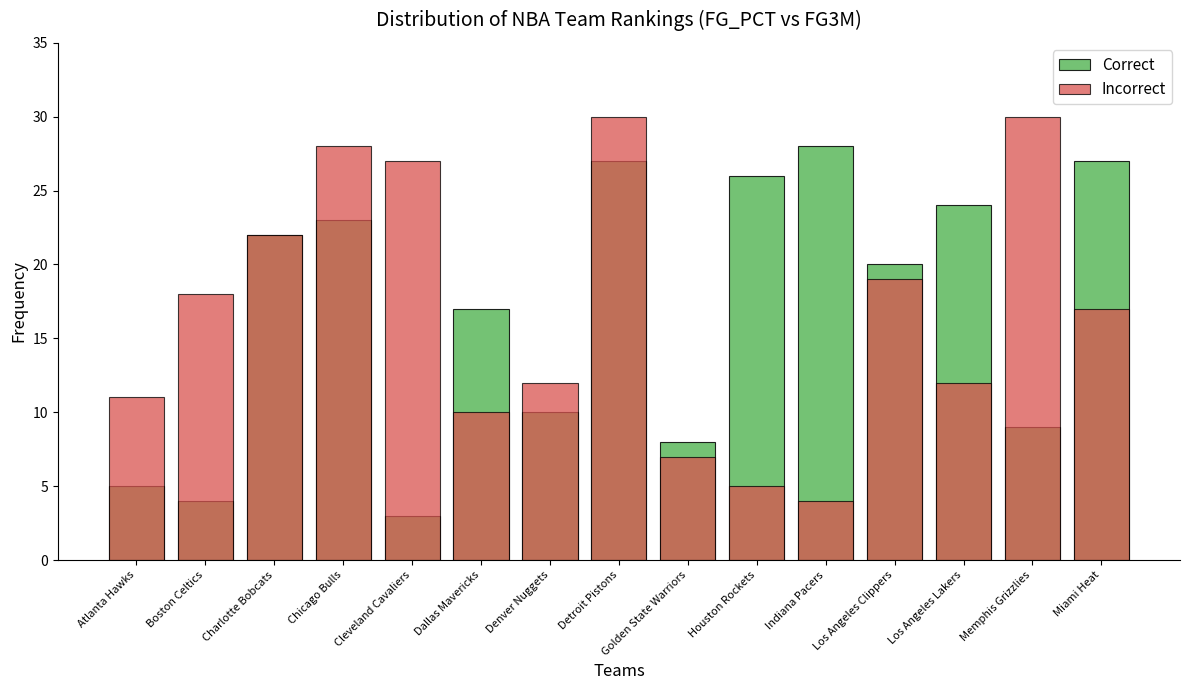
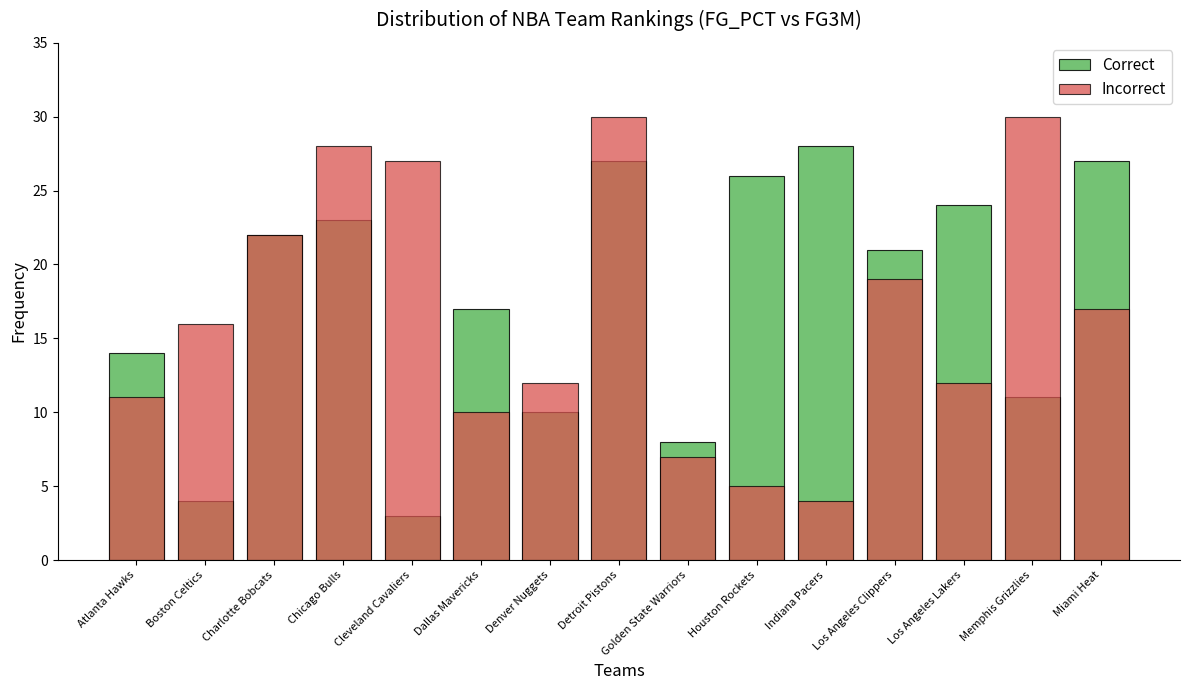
Correct, Atlanta Hawks: 5 -> 14
Incorrect, Boston Celtics: 18 -> 16
Correct, Los Angeles Clippers: 20 -> 21
Correct, Memphis Grizzlies: 9 -> 11
